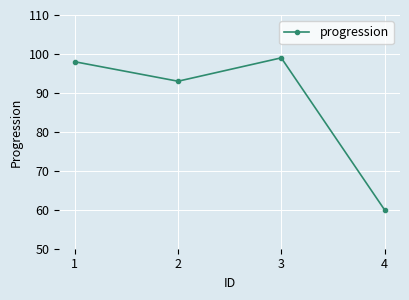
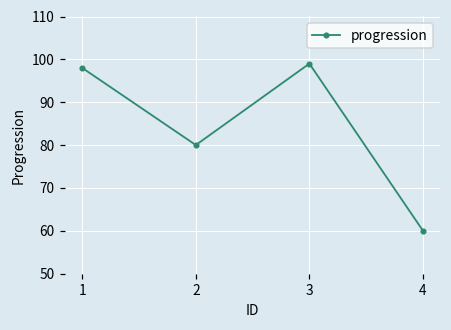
2: 93 -> 80
